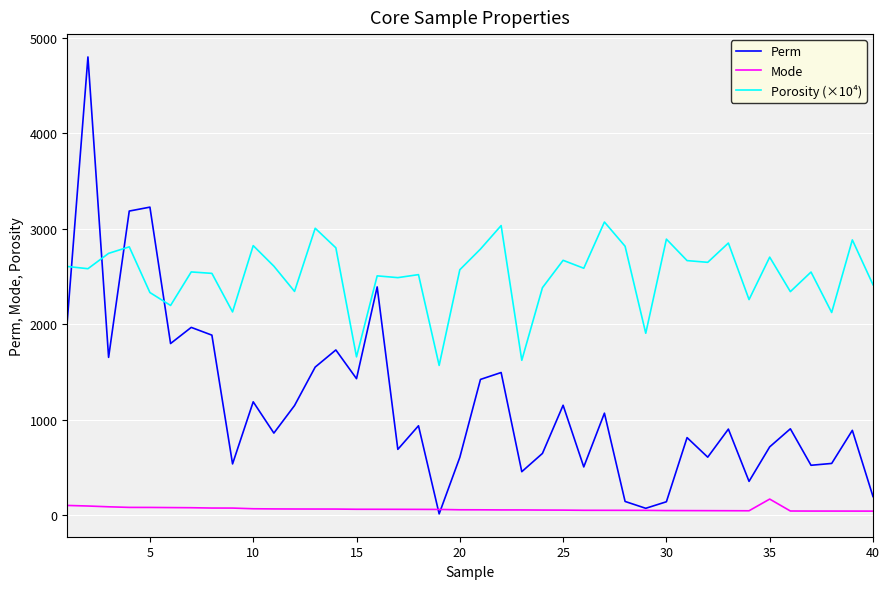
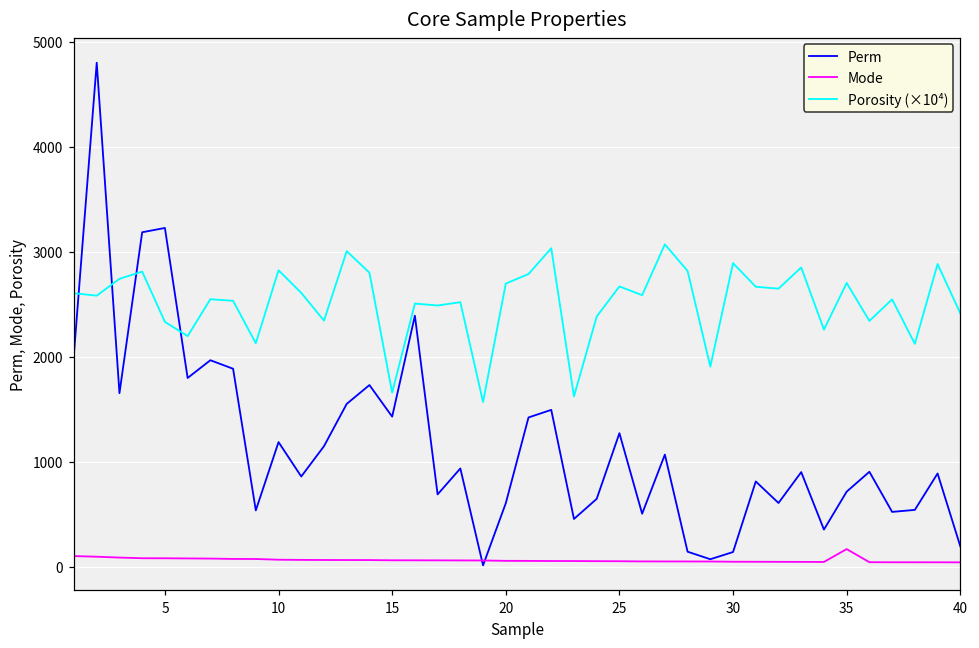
Porosity (×10⁴), 20: 2600 -> 2700
Perm, 25: 1200 -> 1300
